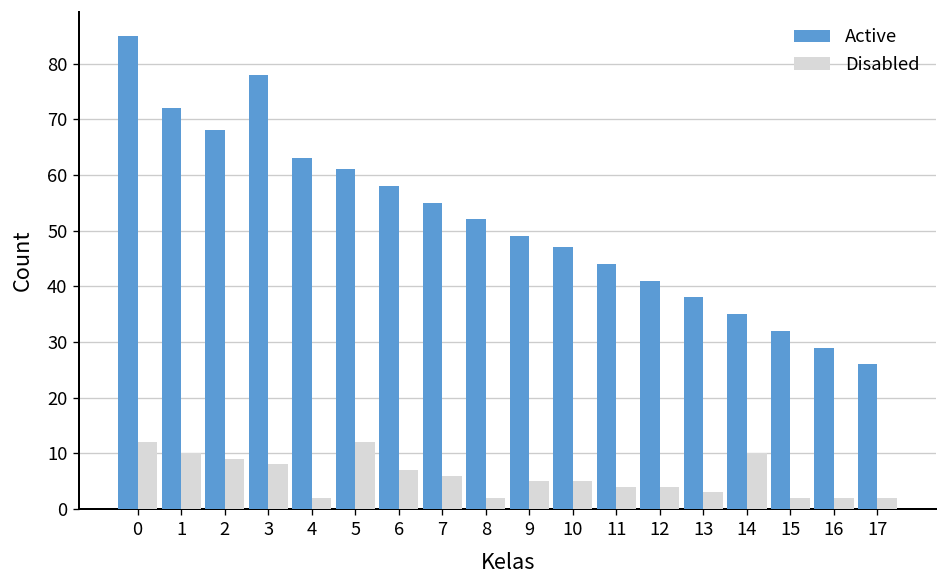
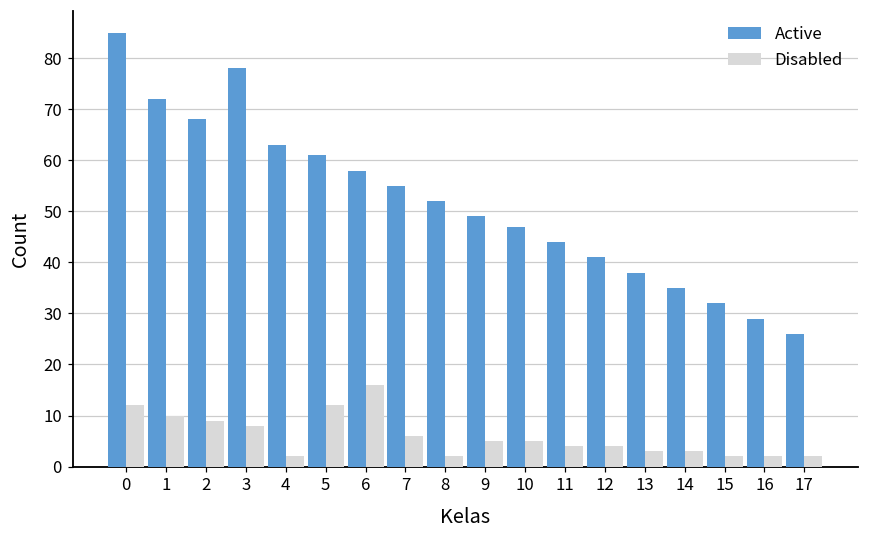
Disabled, 6: 7 -> 16
Disabled, 14: 10 -> 3
